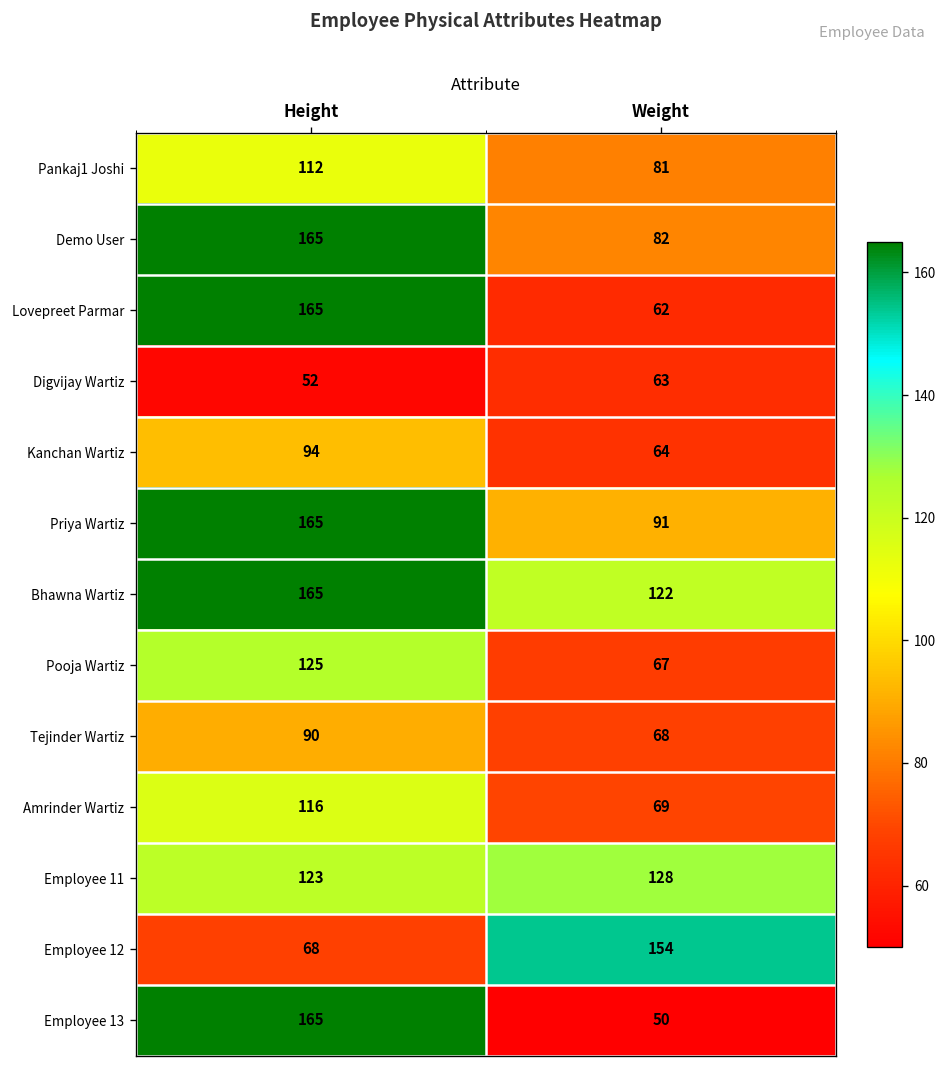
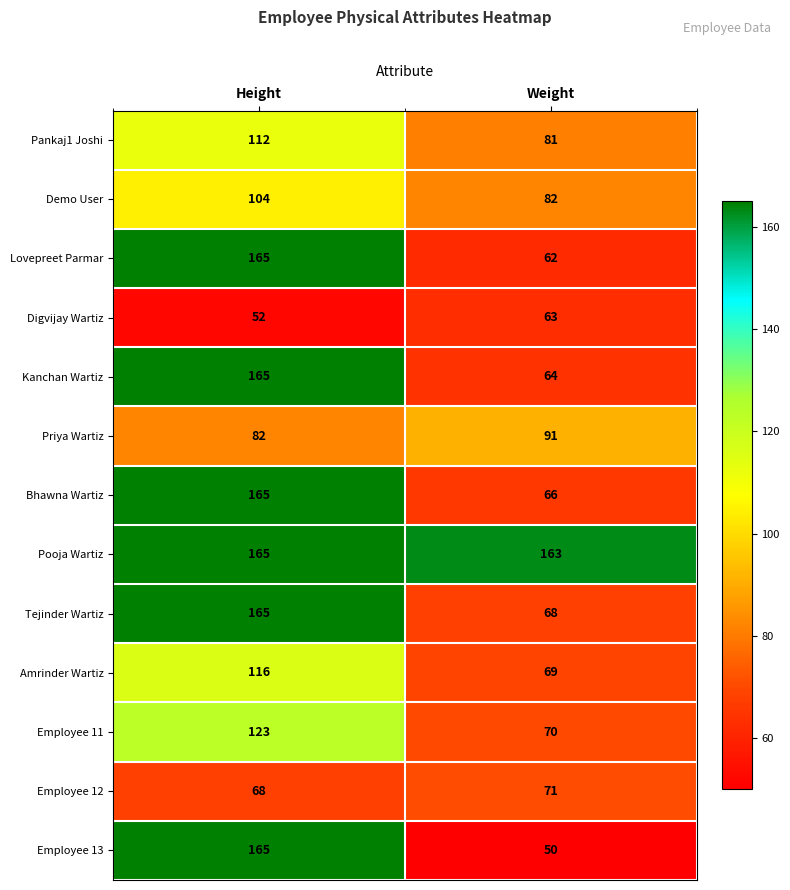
Demo User, Height: 165 -> 104
Kanchan Wartiz, Height: 94 -> 165
Priya Wartiz, Height: 165 -> 82
Bhawna Wartiz, Weight: 122 -> 66
Pooja Wartiz, Height: 125 -> 165
Pooja Wartiz, Weight: 67 -> 163
Tejinder Wartiz, Height: 90 -> 165
Employee 11, Weight: 128 -> 70
Employee 12, Weight: 154 -> 71
